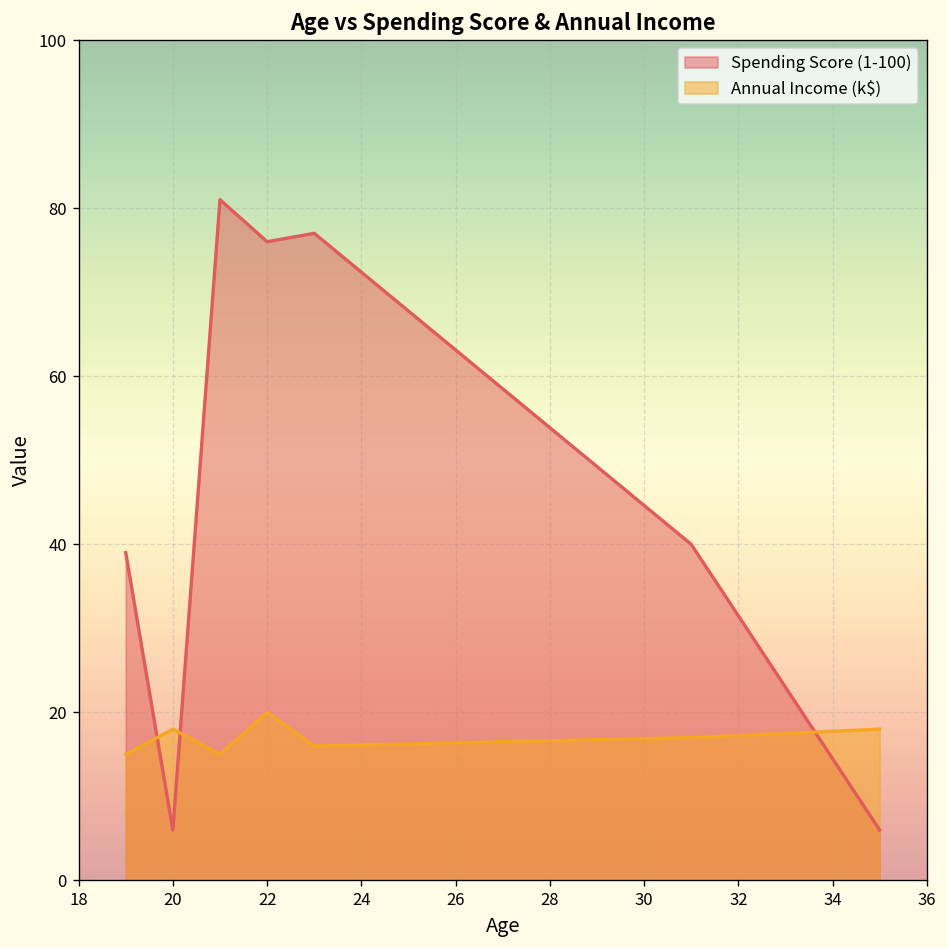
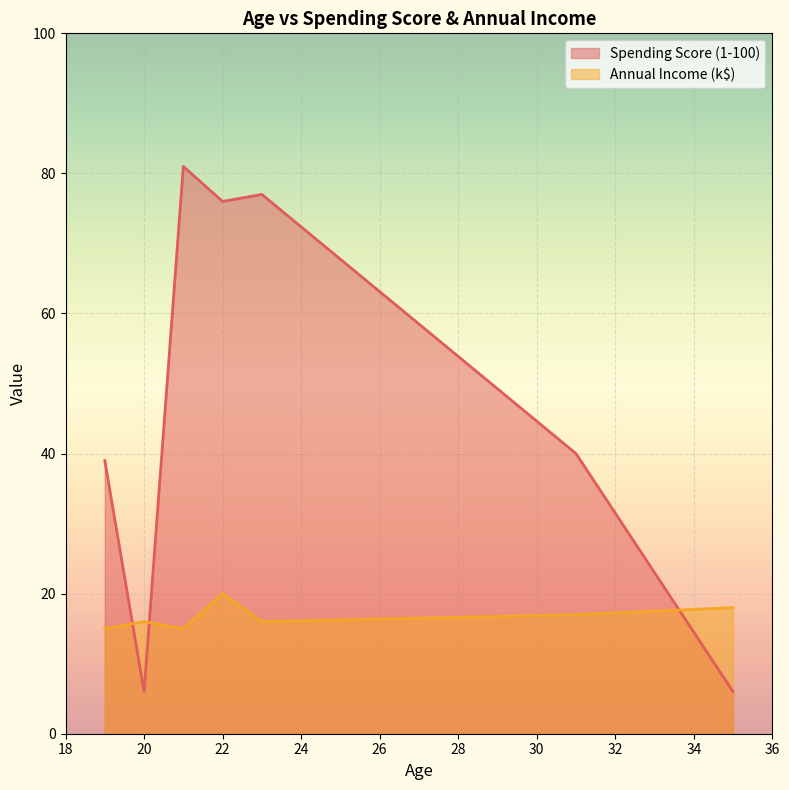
Annual Income (k$), 20: 18 -> 16
